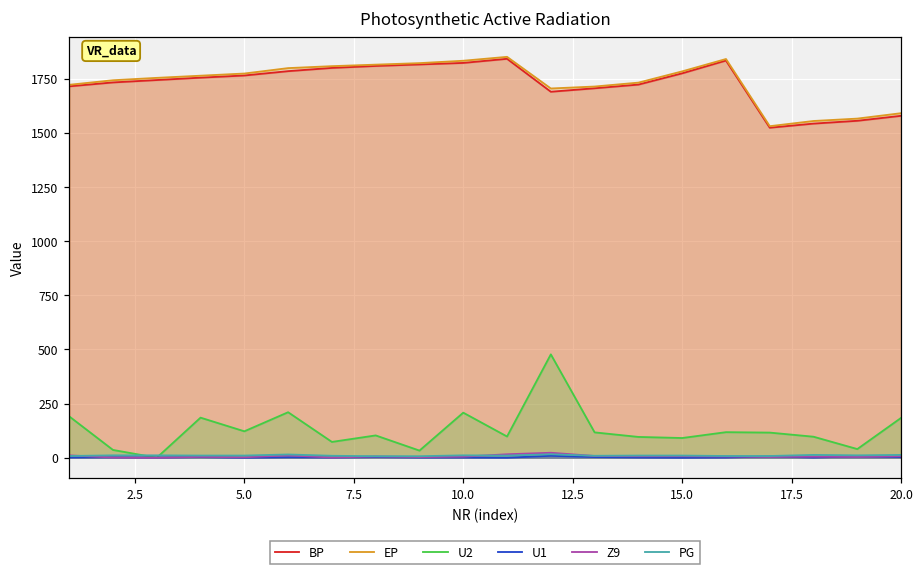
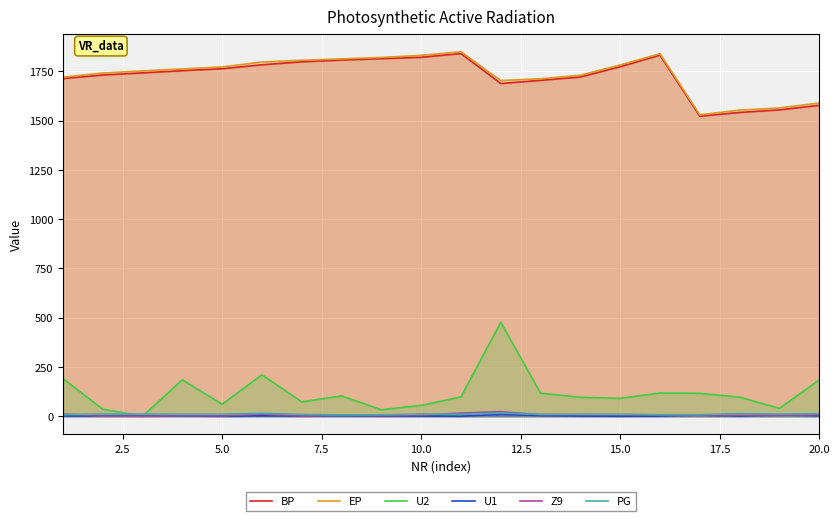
U2, 5.0: 120 -> 60
U2, 10.0: 210 -> 60
